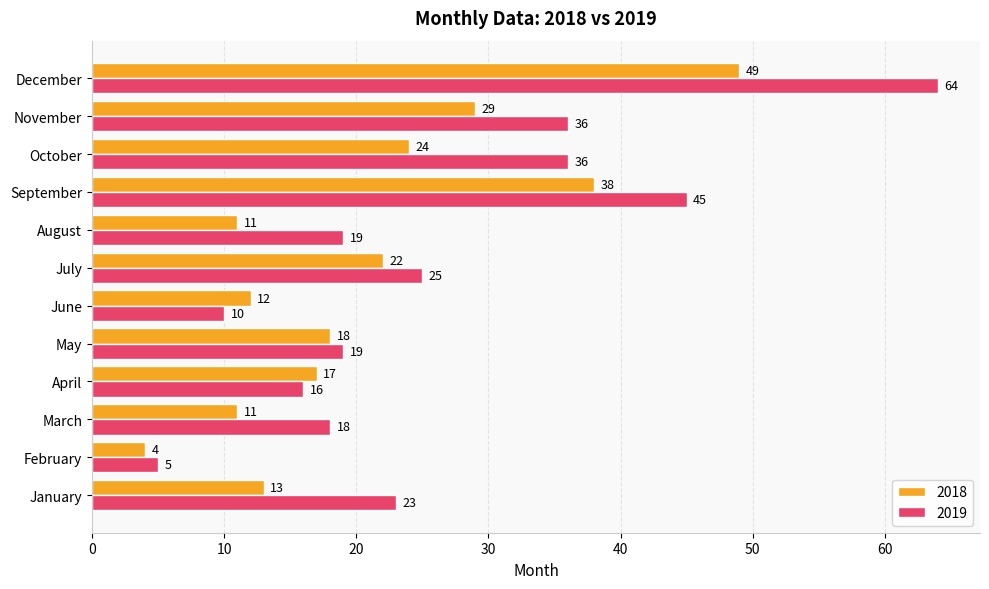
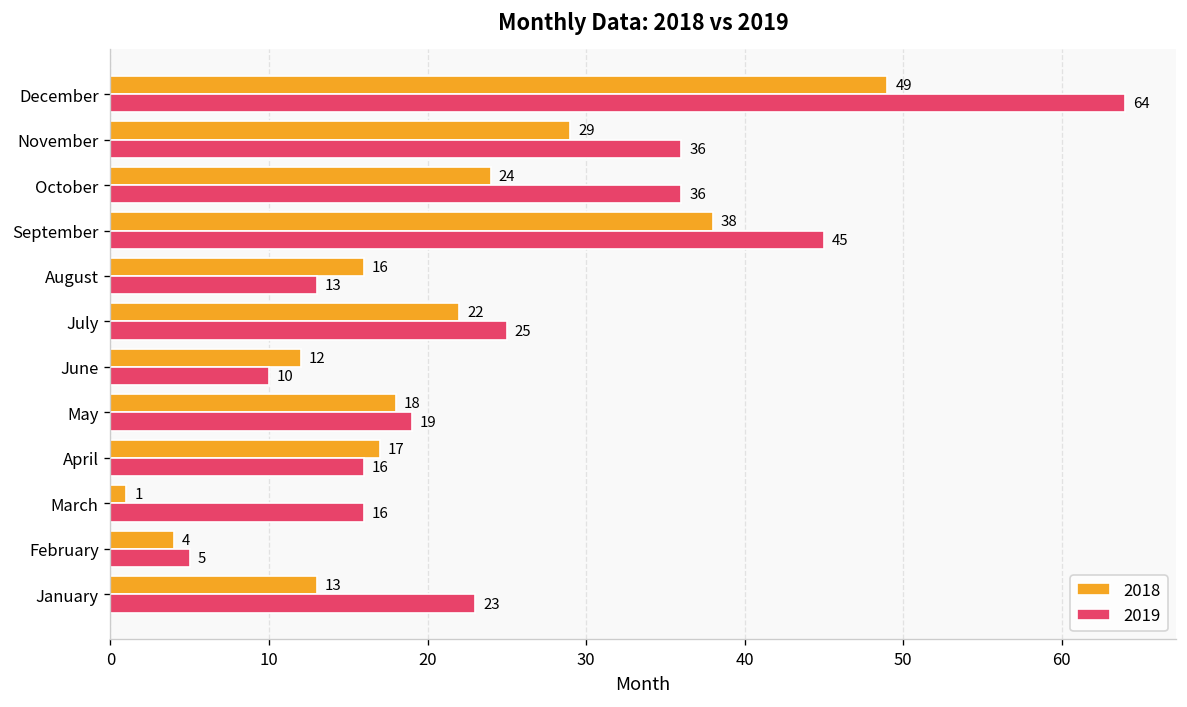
2018, August: 11 -> 16
2019, August: 19 -> 13
2018, March: 11 -> 1
2019, March: 18 -> 16
